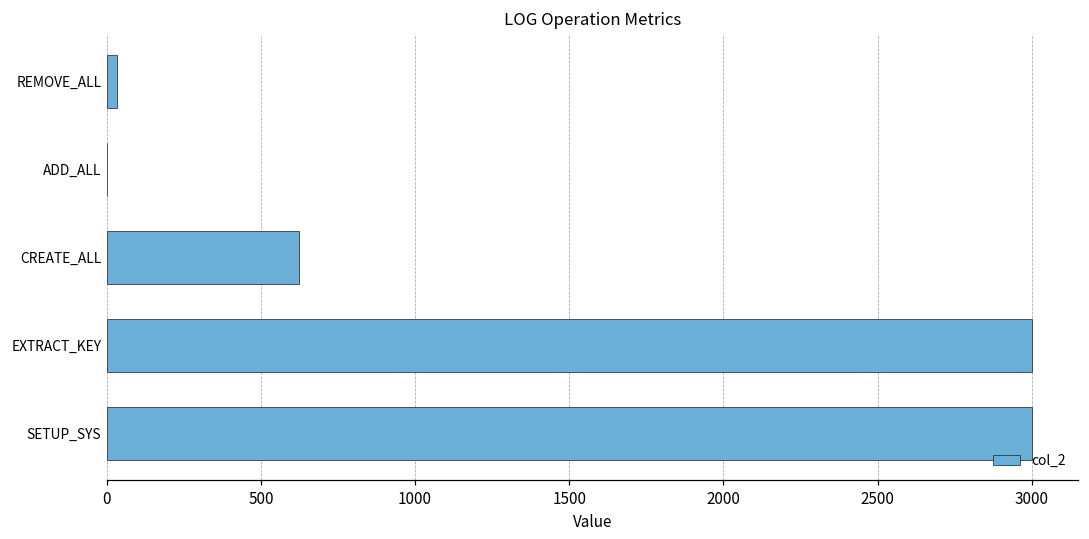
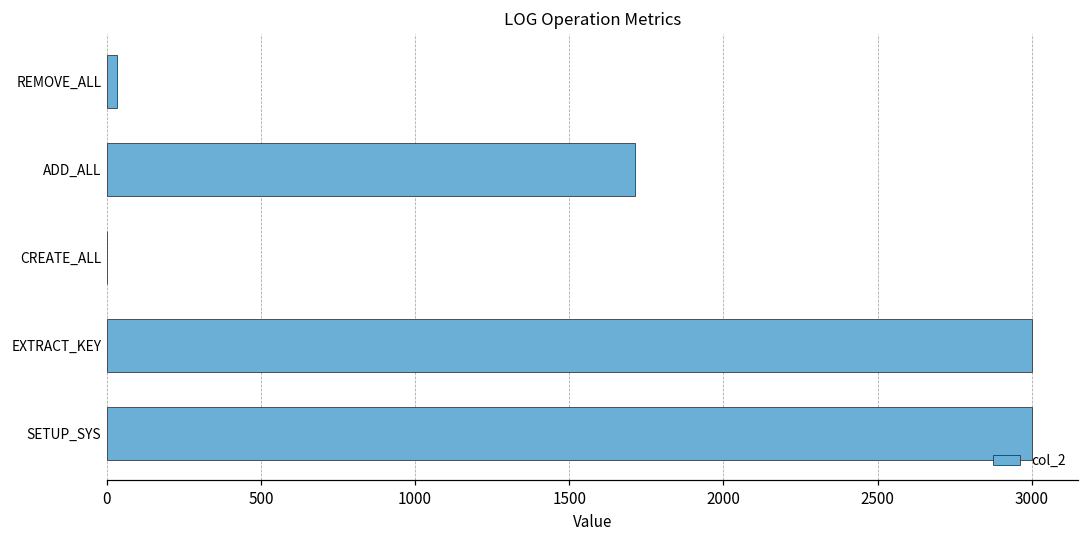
ADD_ALL: 0 -> 1710
CREATE_ALL: 620 -> 0
